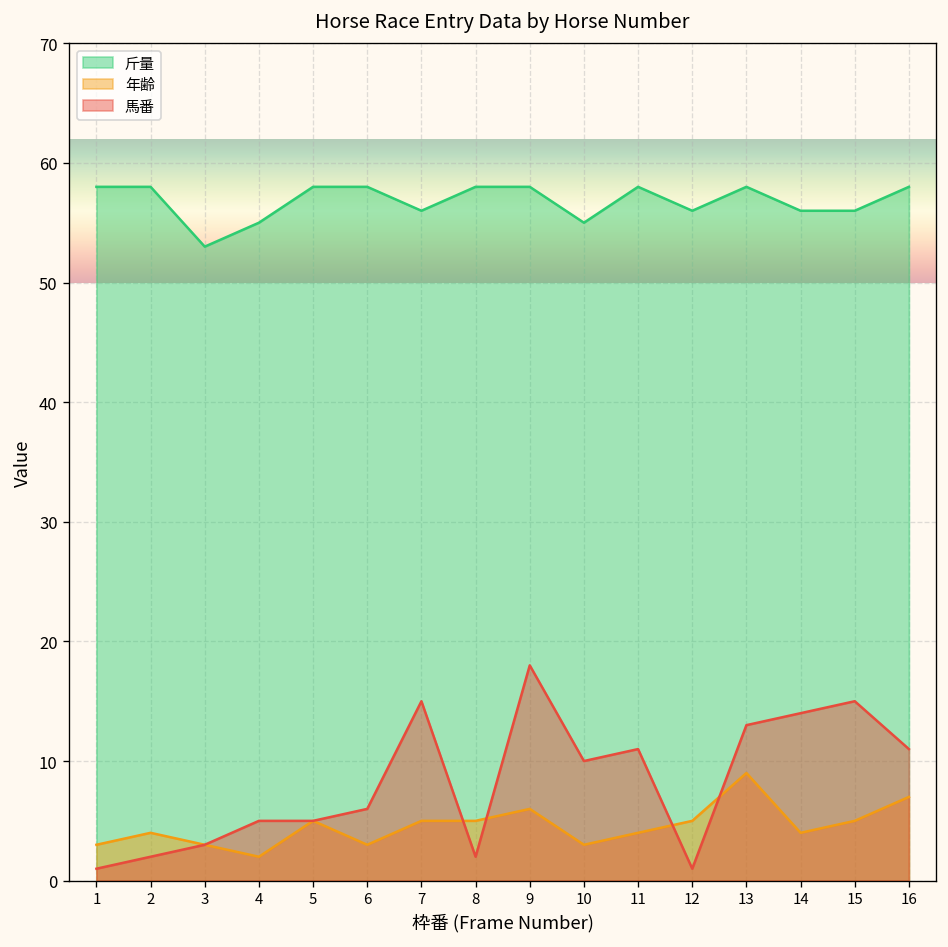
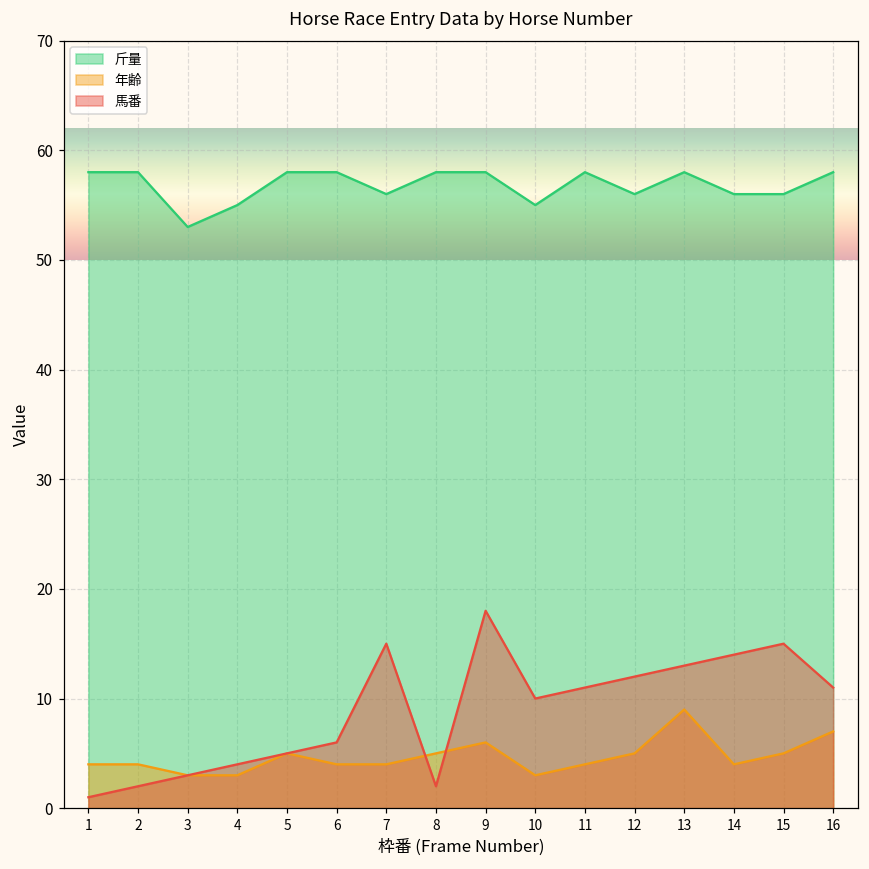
年齢, 1: 3 -> 4
年齢, 4: 2 -> 3
馬番, 4: 5 -> 4
年齢, 6: 3 -> 4
年齢, 7: 5 -> 4
馬番, 12: 1 -> 12
